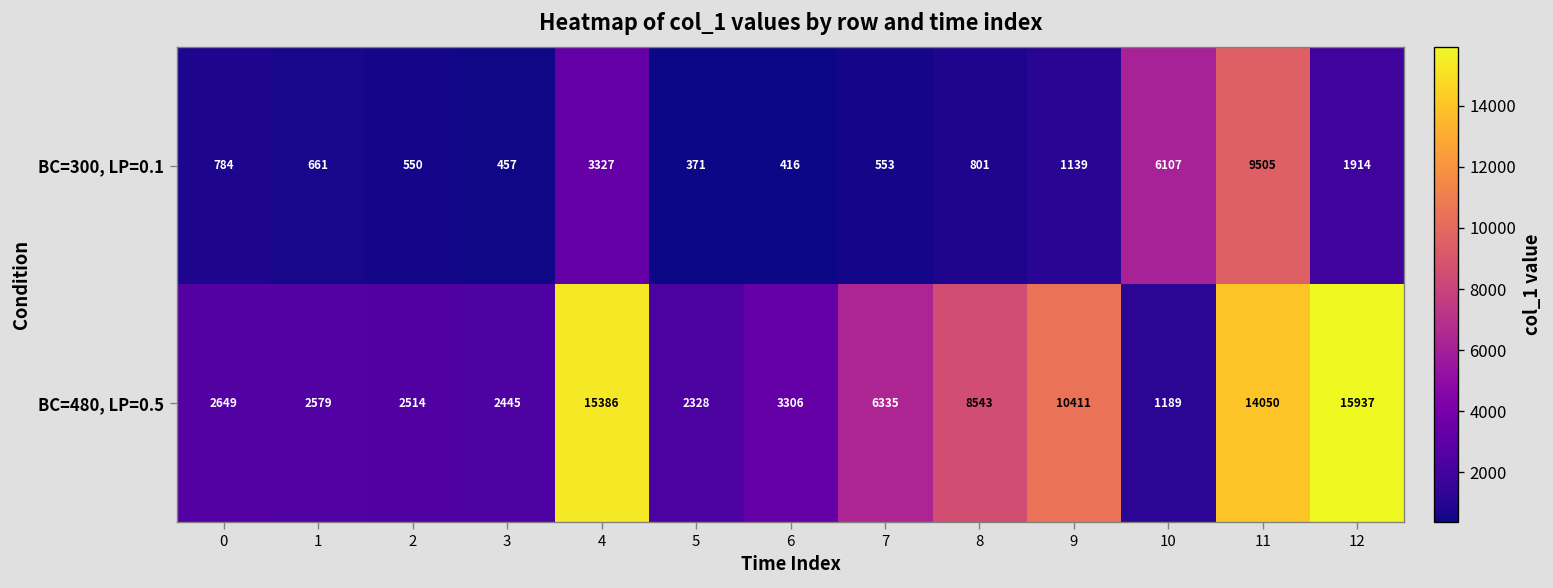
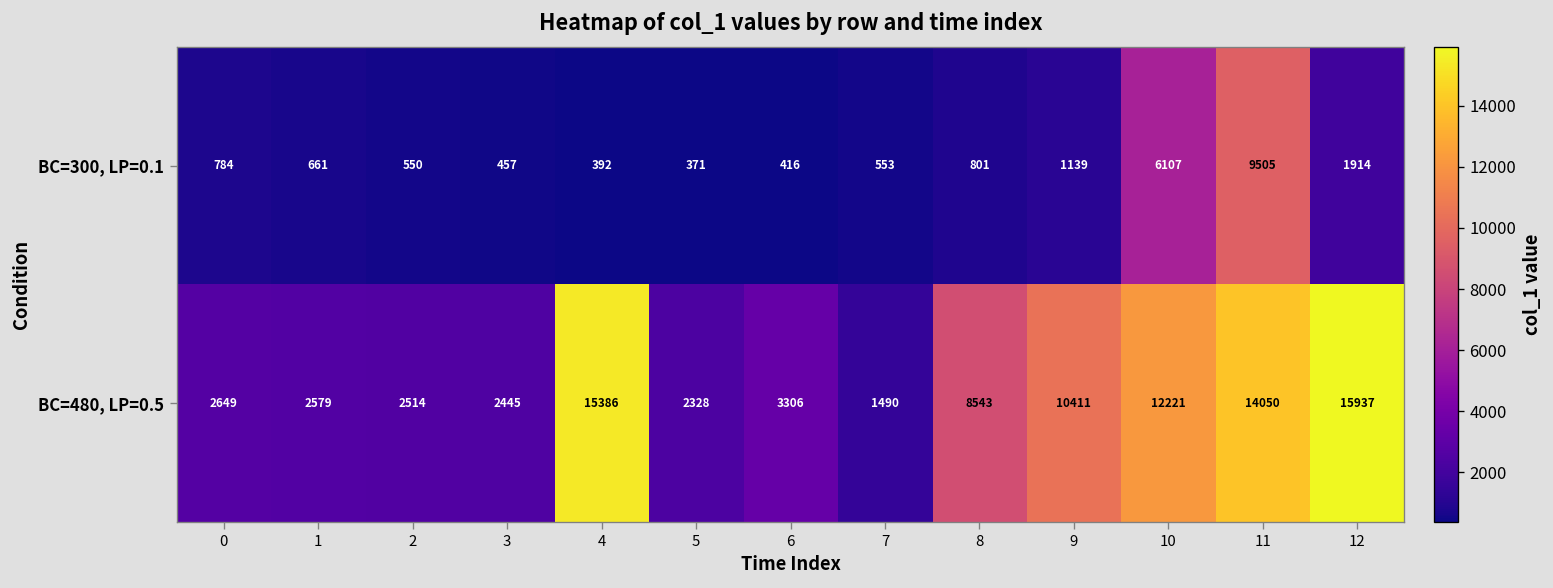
BC=300, LP=0.1, 4: 3327 -> 392
BC=480, LP=0.5, 7: 6335 -> 1490
BC=480, LP=0.5, 10: 1189 -> 12221
